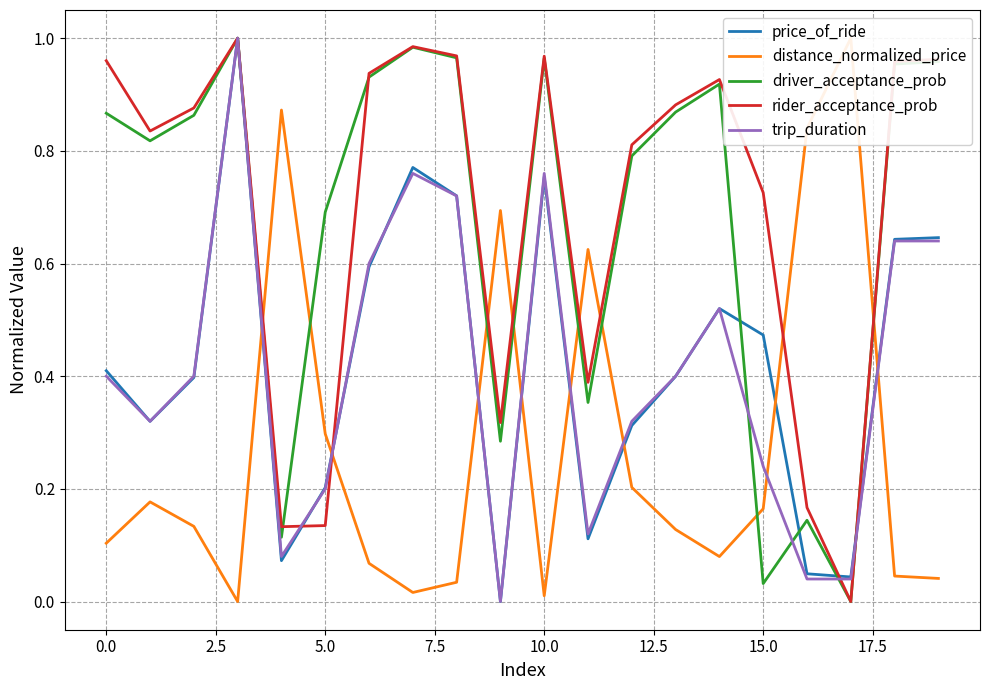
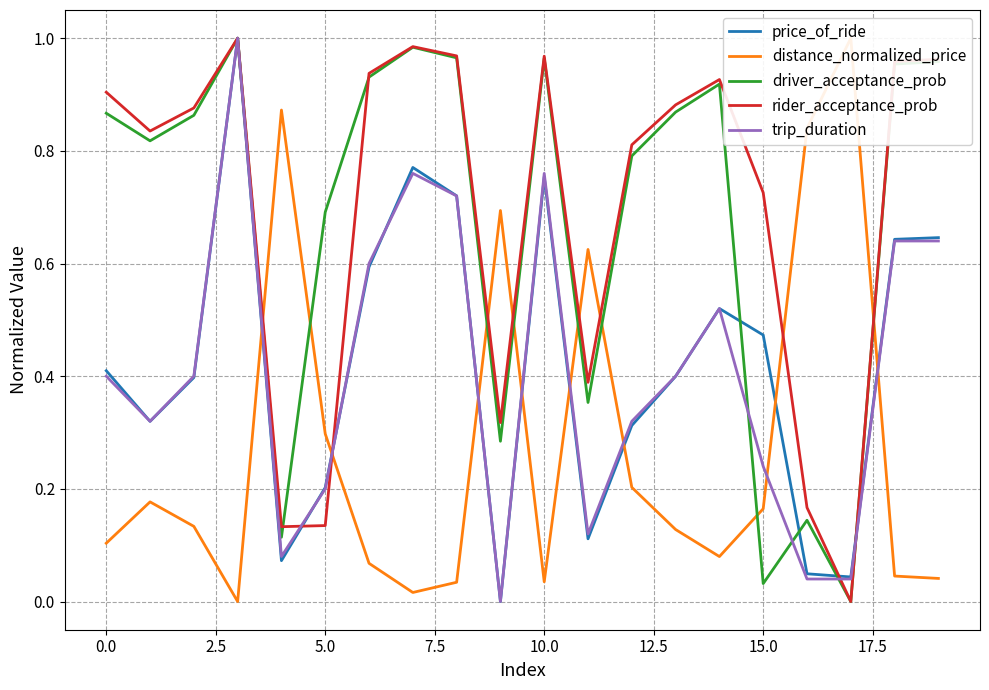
rider_acceptance_prob, 0.0: 0.96 -> 0.90
distance_normalized_price, 10.0: 0.01 -> 0.04
